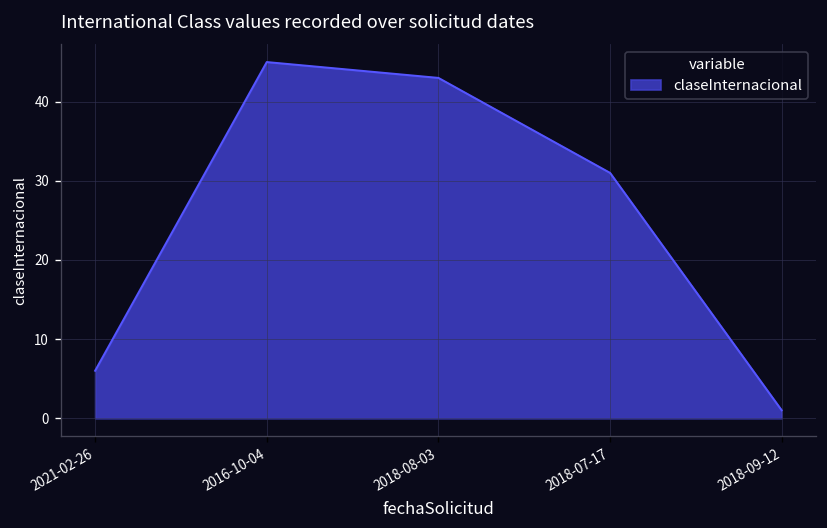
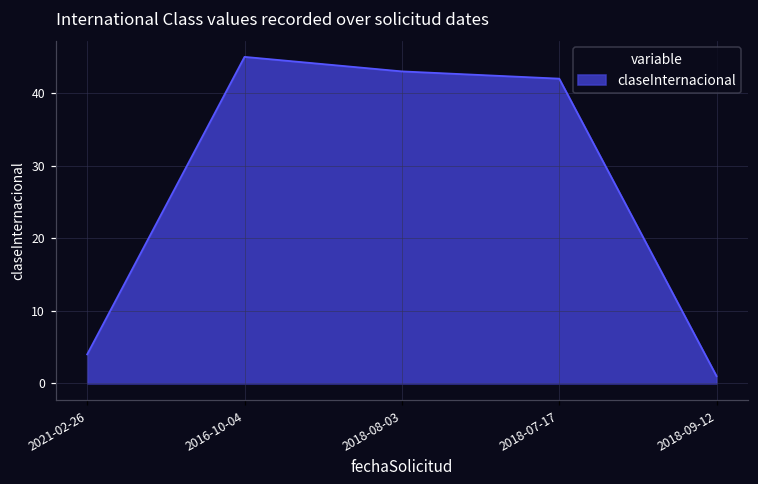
2021-02-26: 6 -> 4
2018-07-17: 31 -> 42
